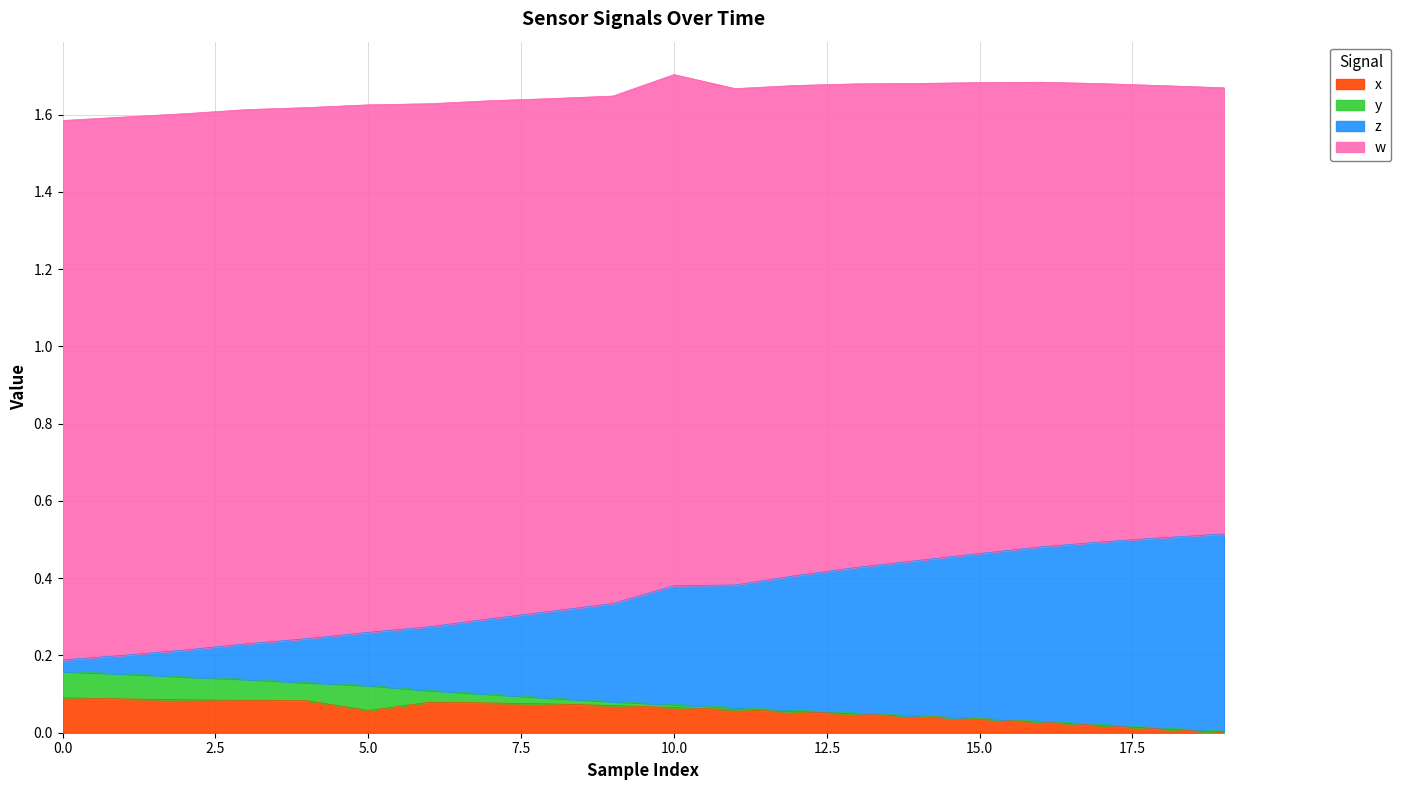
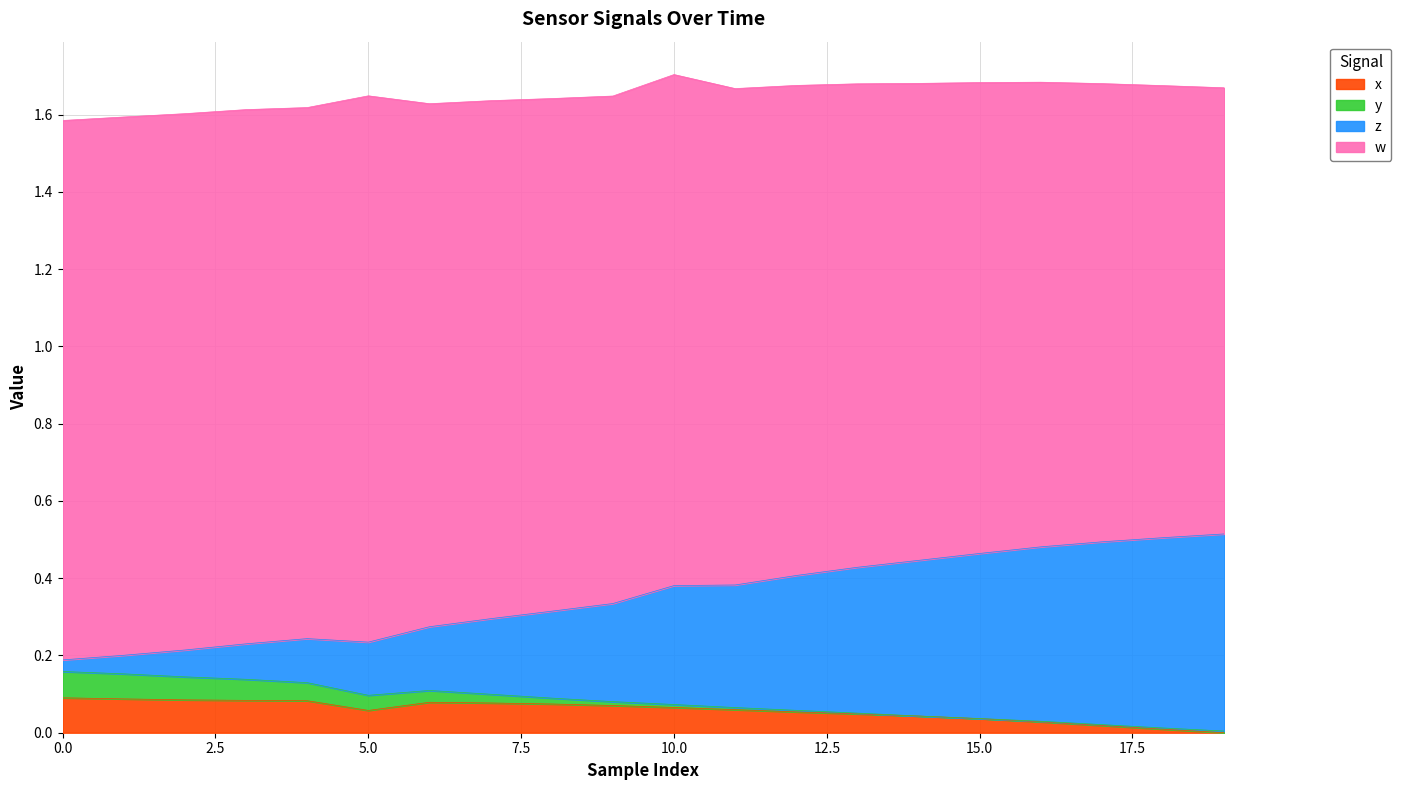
y, 5.0: 0.06 -> 0.04
w, 5.0: 1.37 -> 1.41
